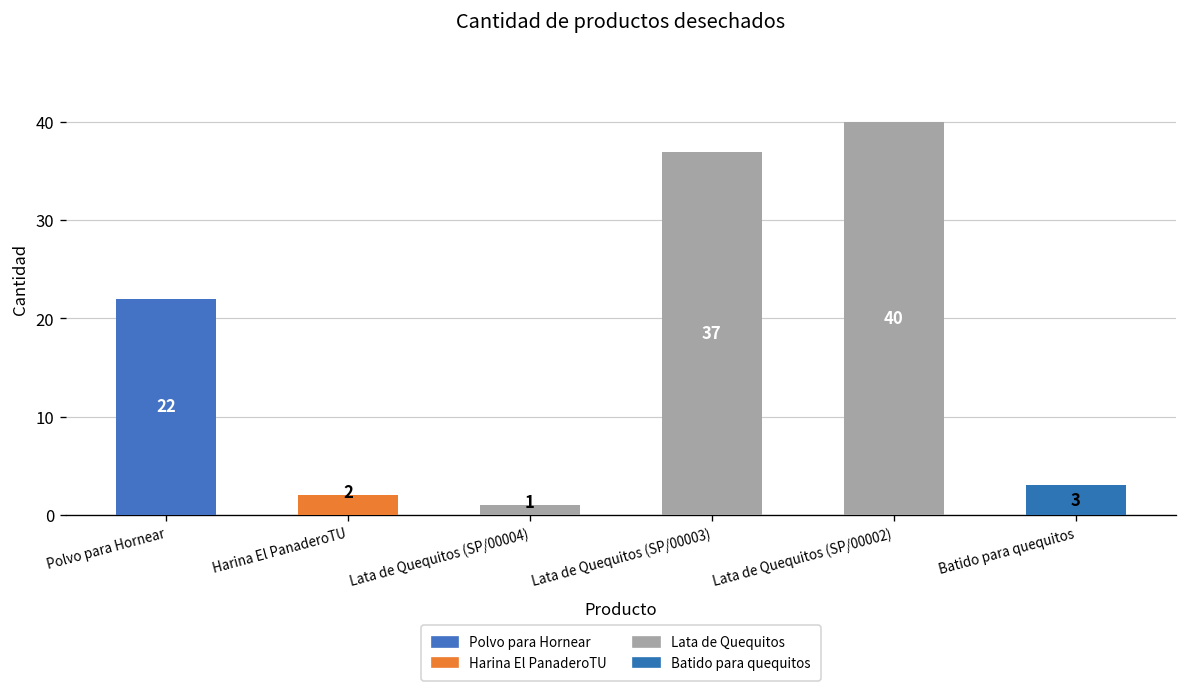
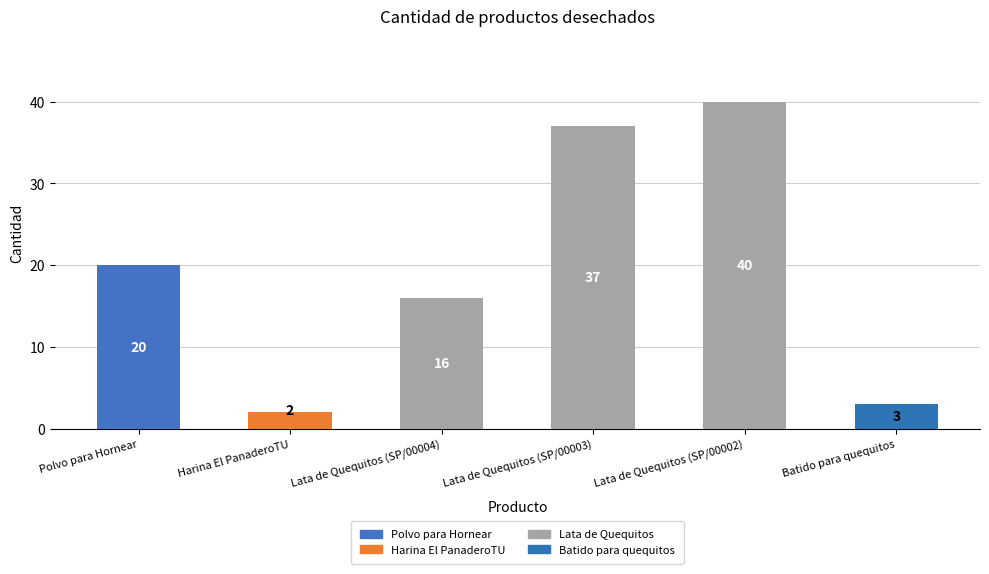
Polvo para Hornear: 22 -> 20
Lata de Quequitos (SP/00004): 1 -> 16
